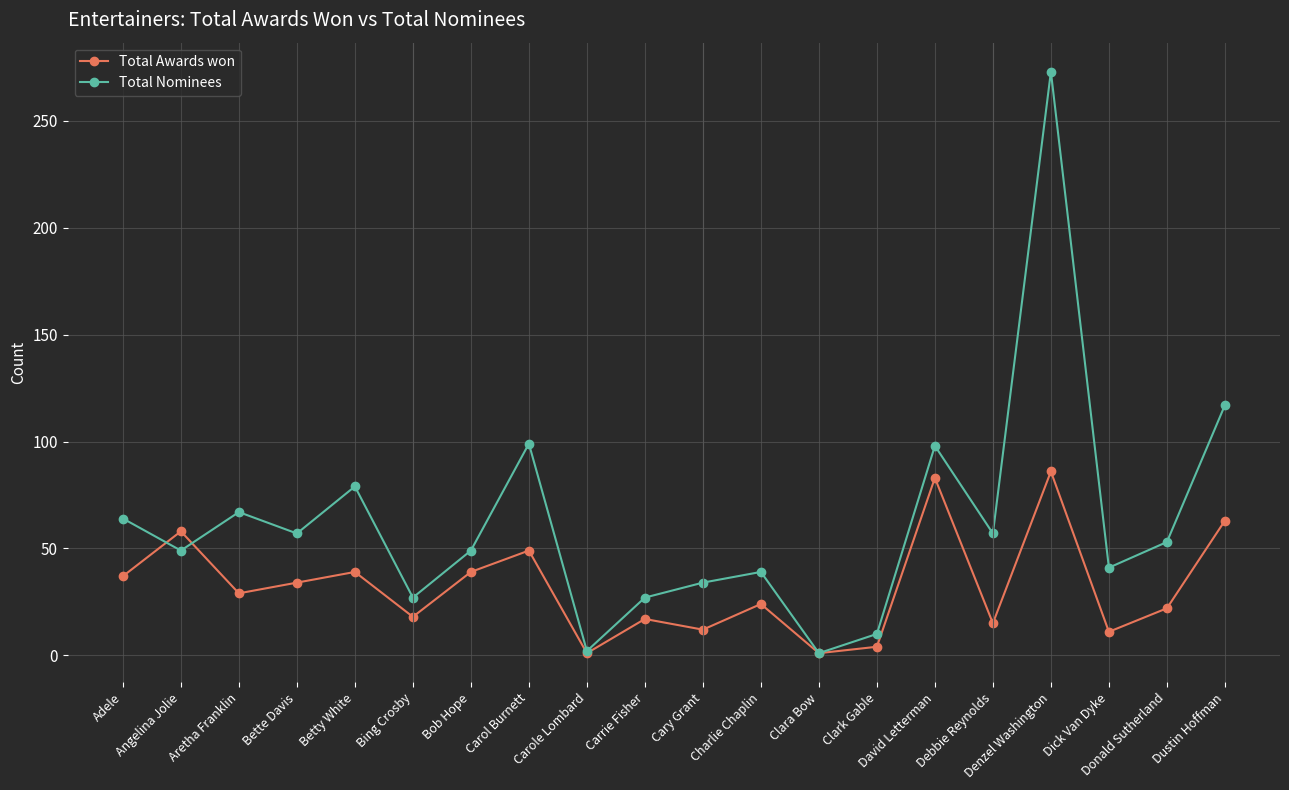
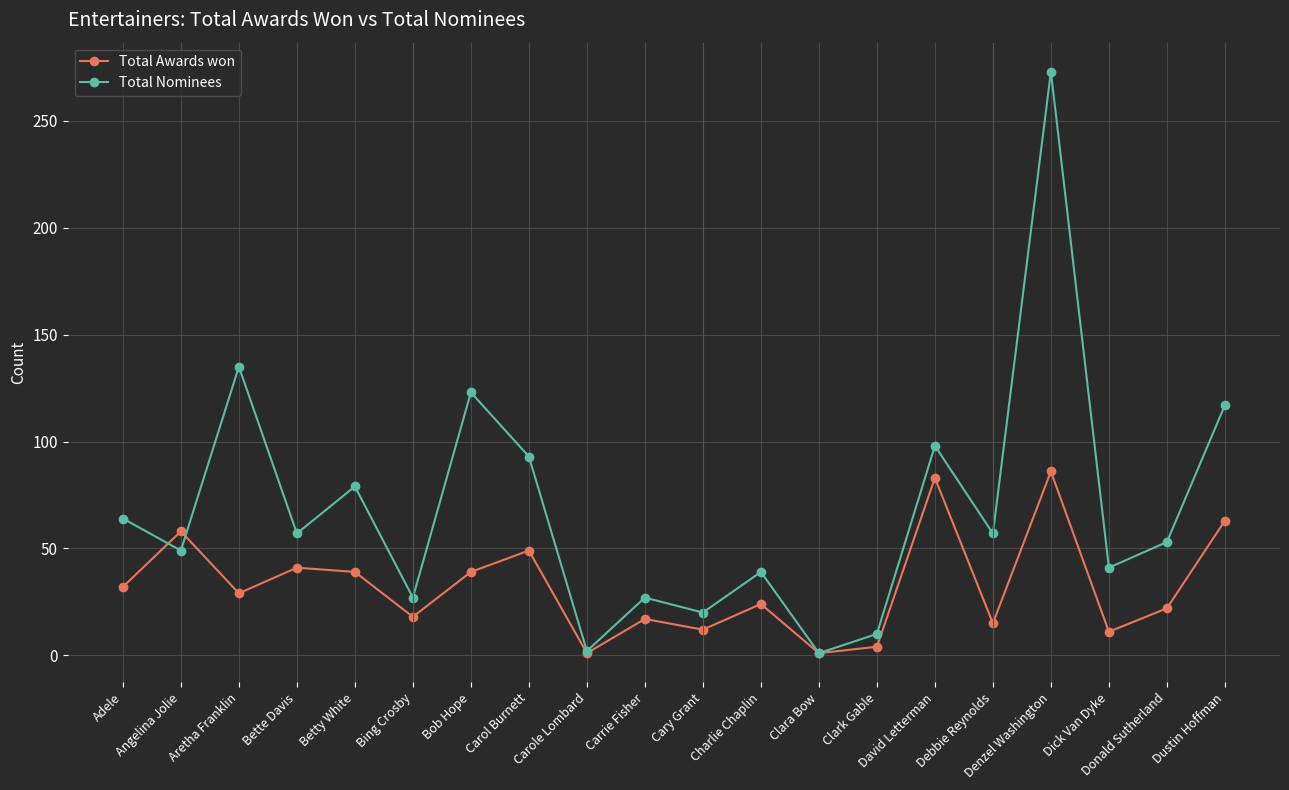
Total Awards won, Adele: 37 -> 32
Total Nominees, Aretha Franklin: 67 -> 135
Total Awards won, Bette Davis: 34 -> 41
Total Nominees, Bob Hope: 49 -> 123
Total Nominees, Carol Burnett: 99 -> 93
Total Nominees, Cary Grant: 34 -> 20
